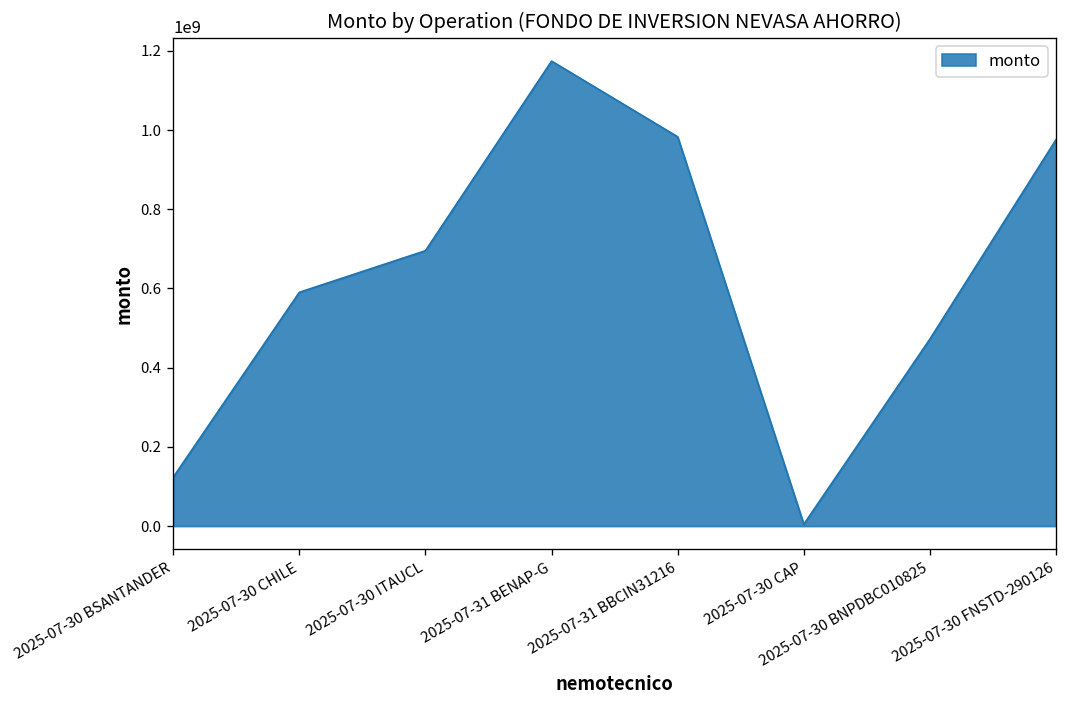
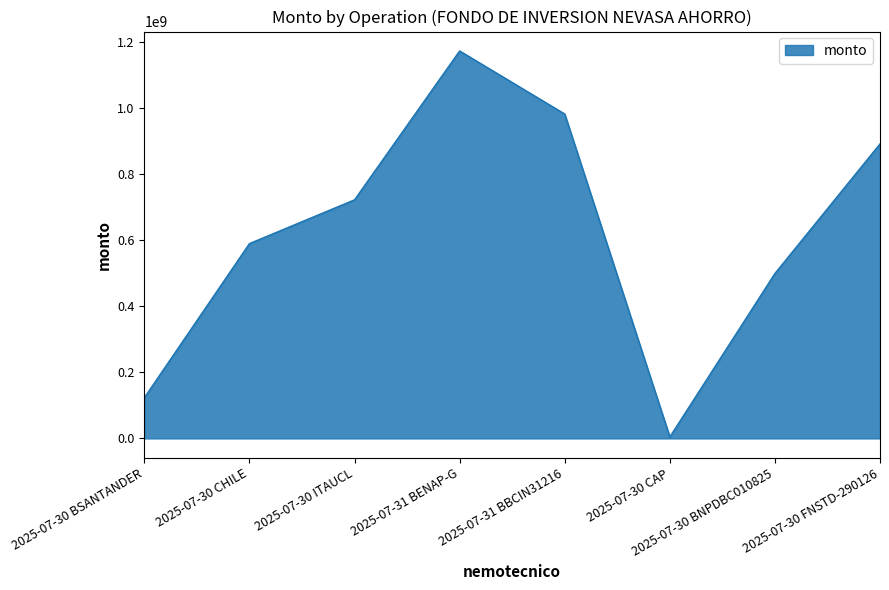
2025-07-30 ITAUCL: 700000000 -> 720000000
2025-07-30 BNPDBC010825: 470000000 -> 500000000
2025-07-30 FNSTD-290126: 980000000 -> 890000000
